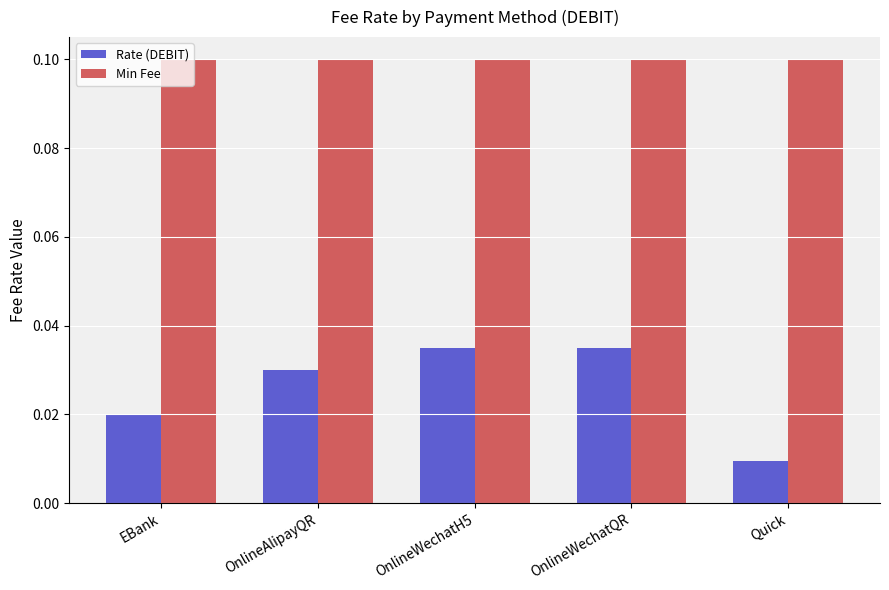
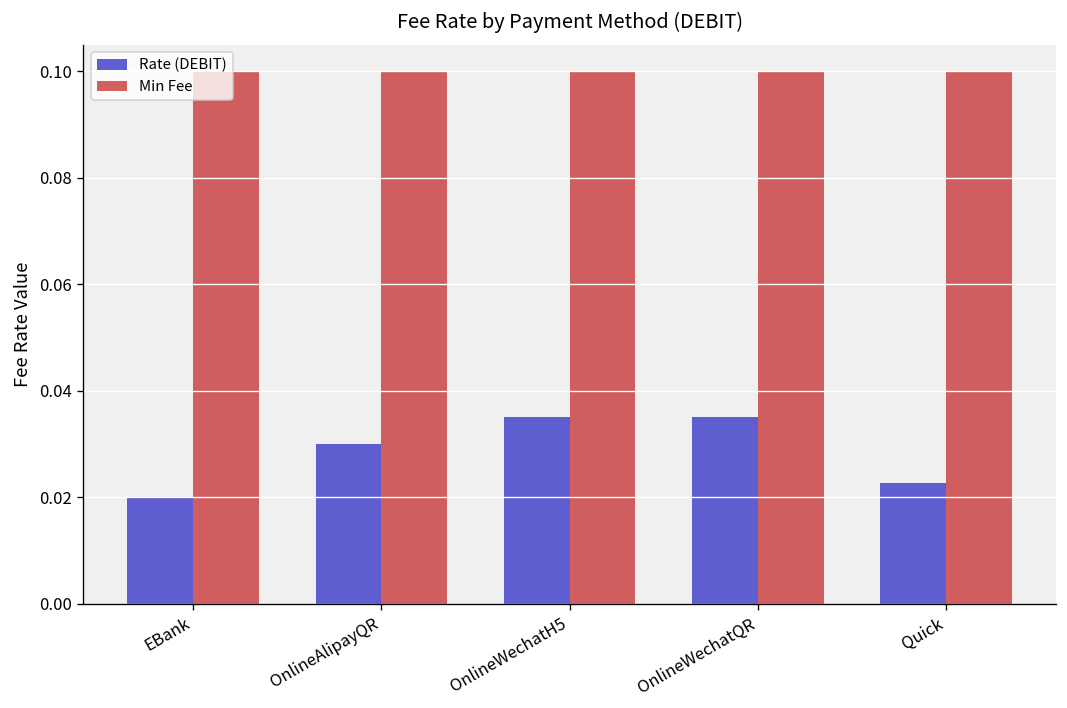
Rate (DEBIT), Quick: 0.010 -> 0.023
